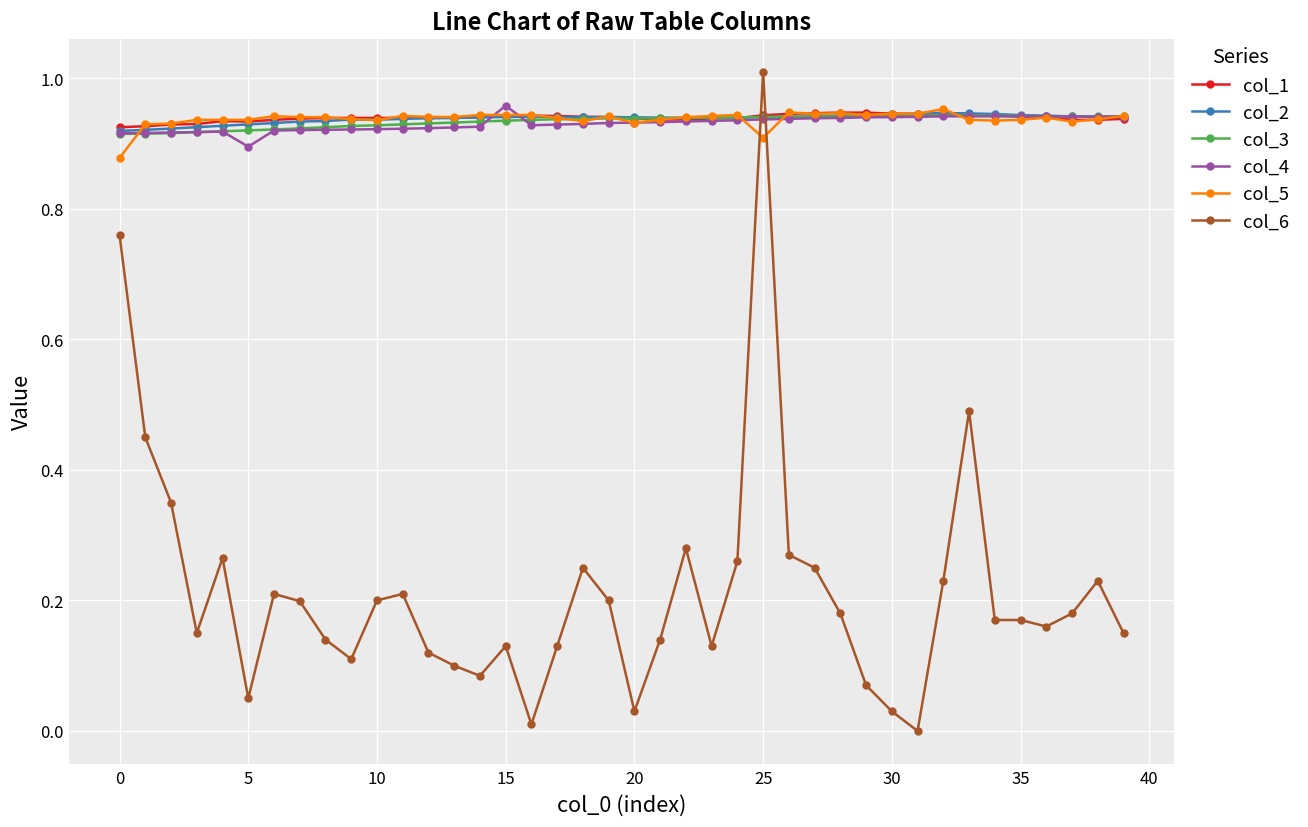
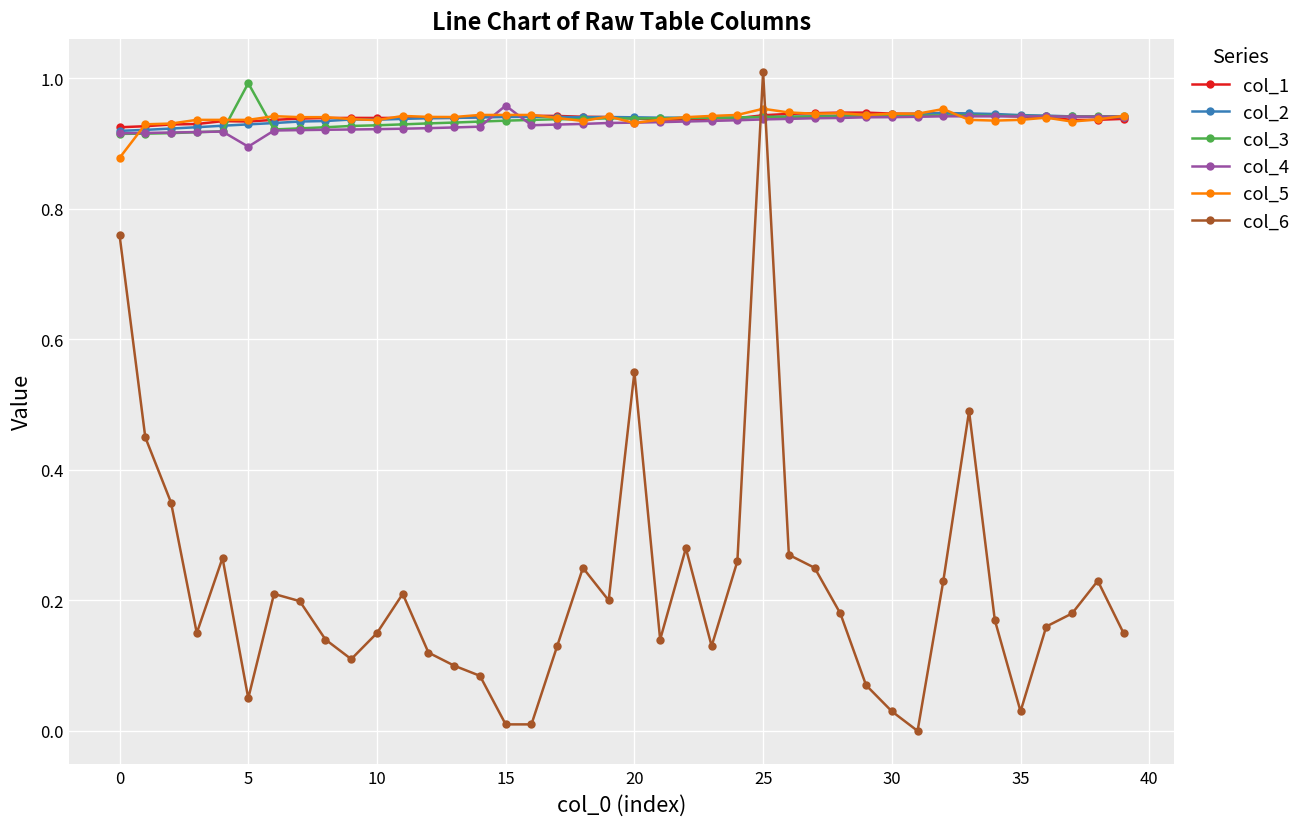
col_3, 5: 0.92 -> 0.99
col_6, 10: 0.20 -> 0.15
col_6, 15: 0.13 -> 0.01
col_6, 20: 0.03 -> 0.55
col_5, 25: 0.91 -> 0.95
col_6, 35: 0.17 -> 0.03
